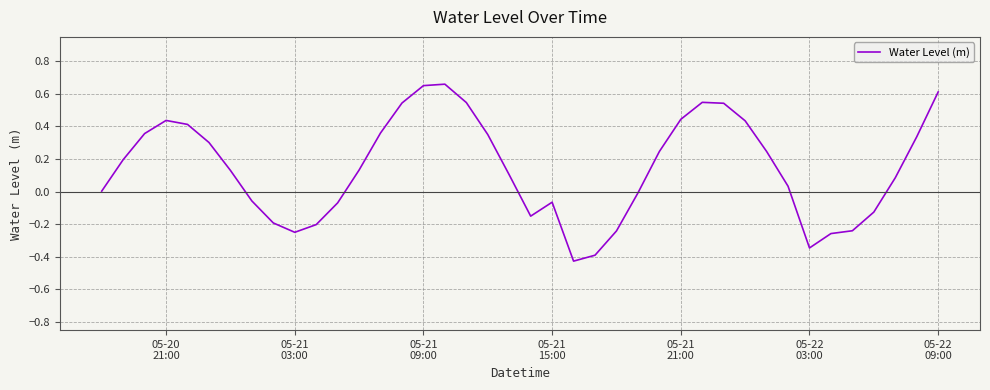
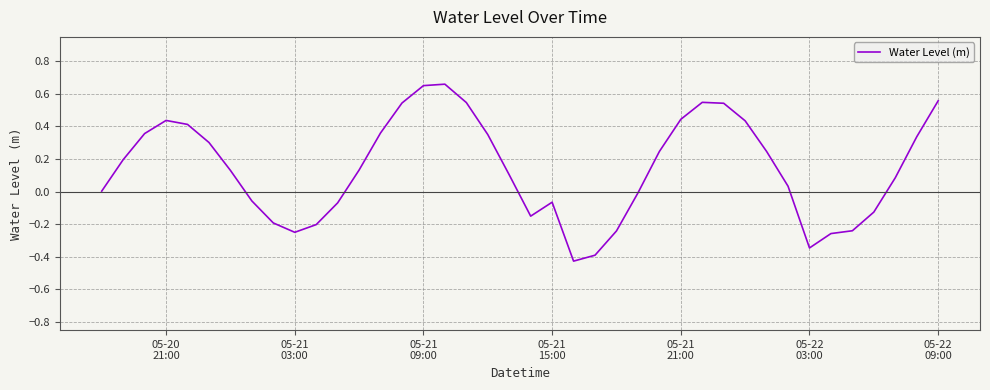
05-22 09:00: 0.61 -> 0.56
